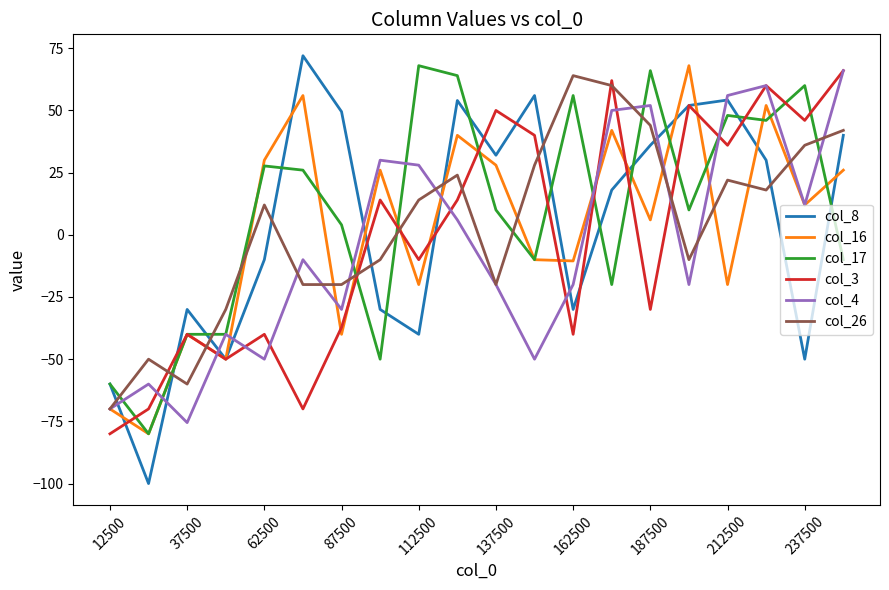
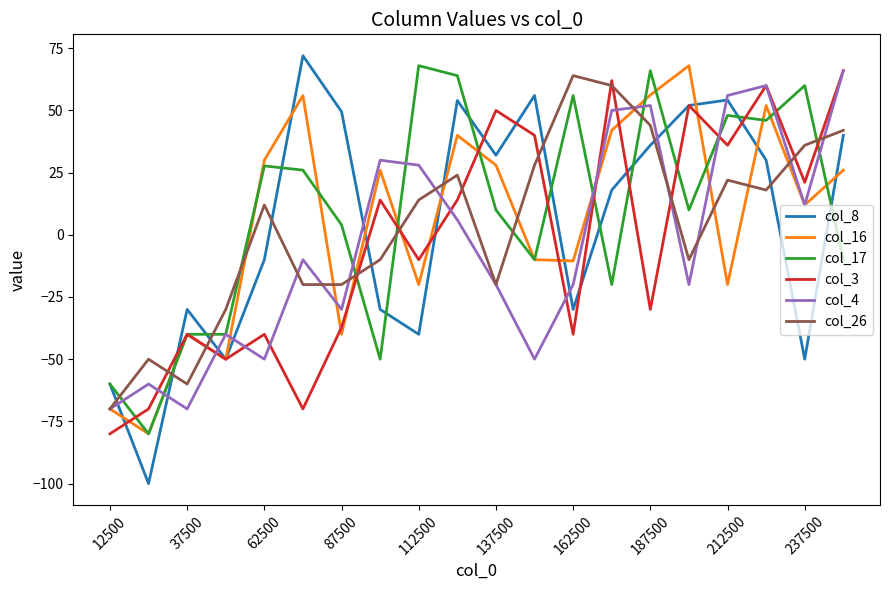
col_4, 37500: -76 -> -70
col_16, 187500: 6 -> 56
col_3, 237500: 46 -> 21
